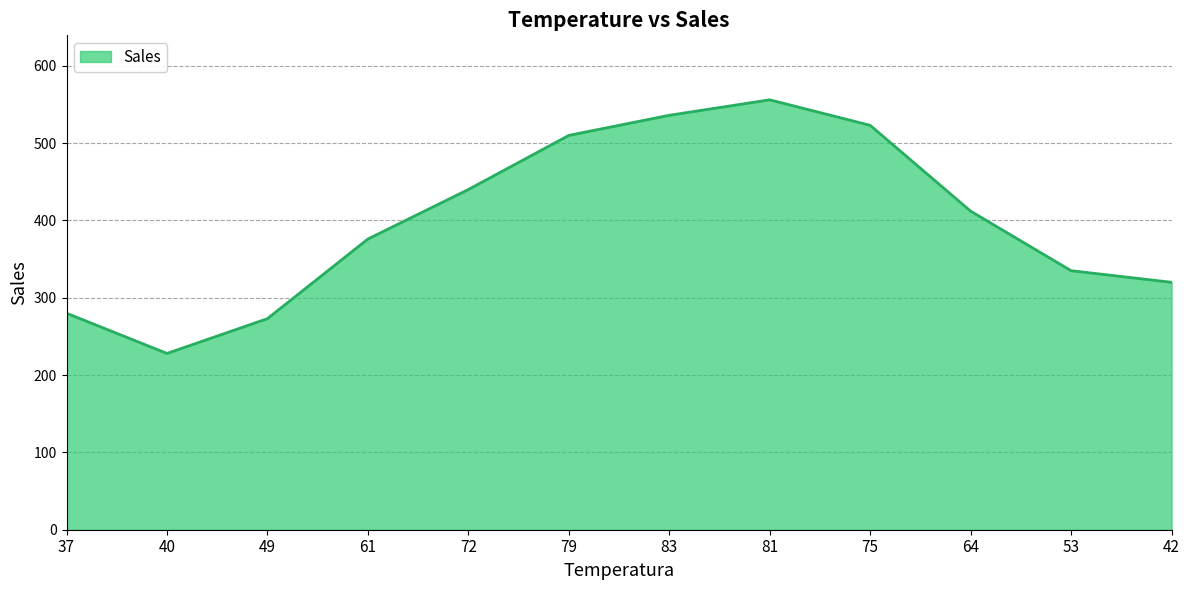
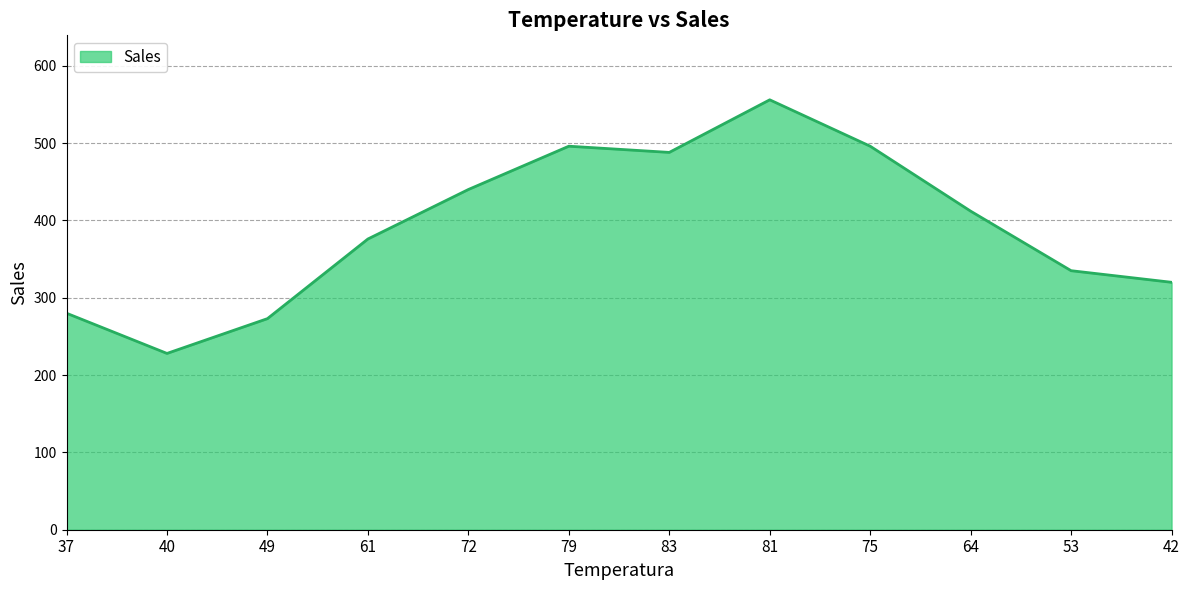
79: 510 -> 500
83: 540 -> 490
75: 520 -> 500
